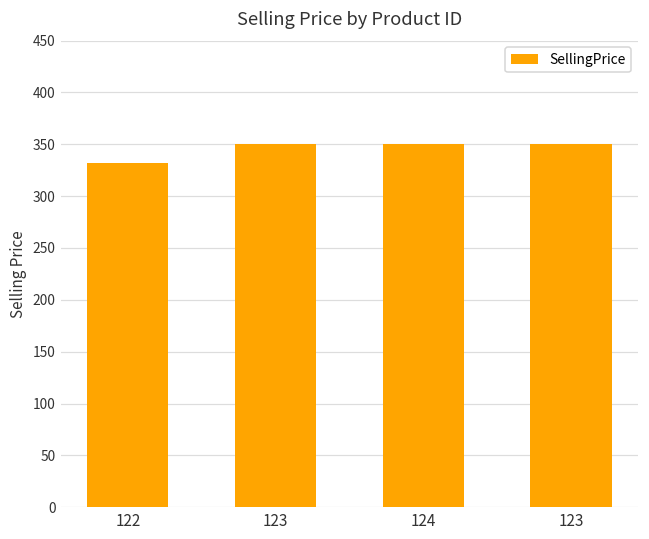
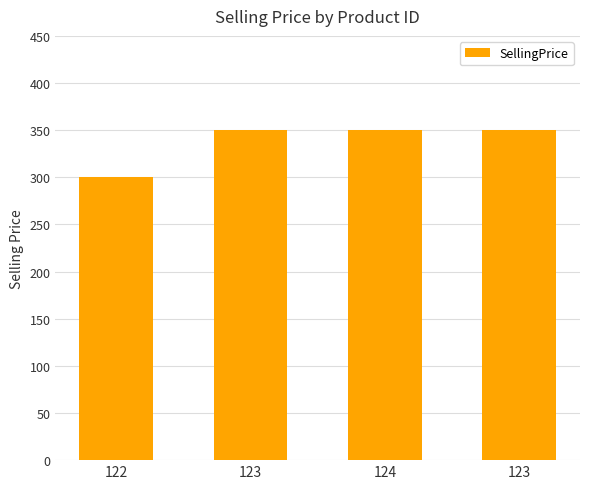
122: 330 -> 300
